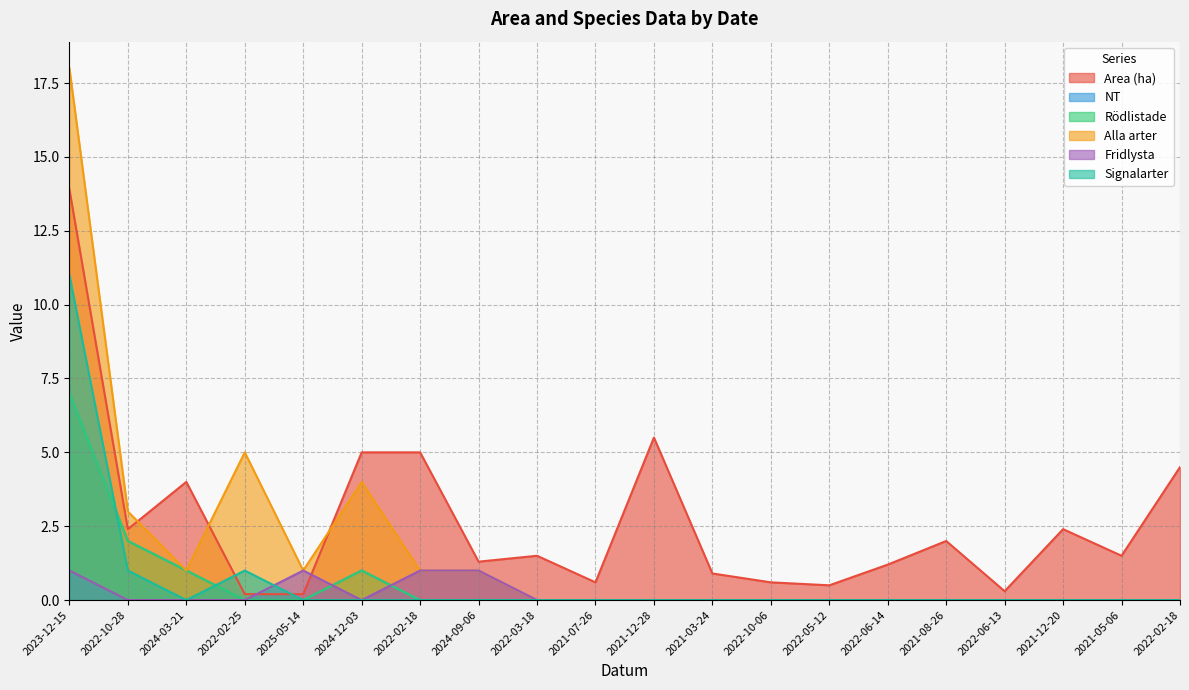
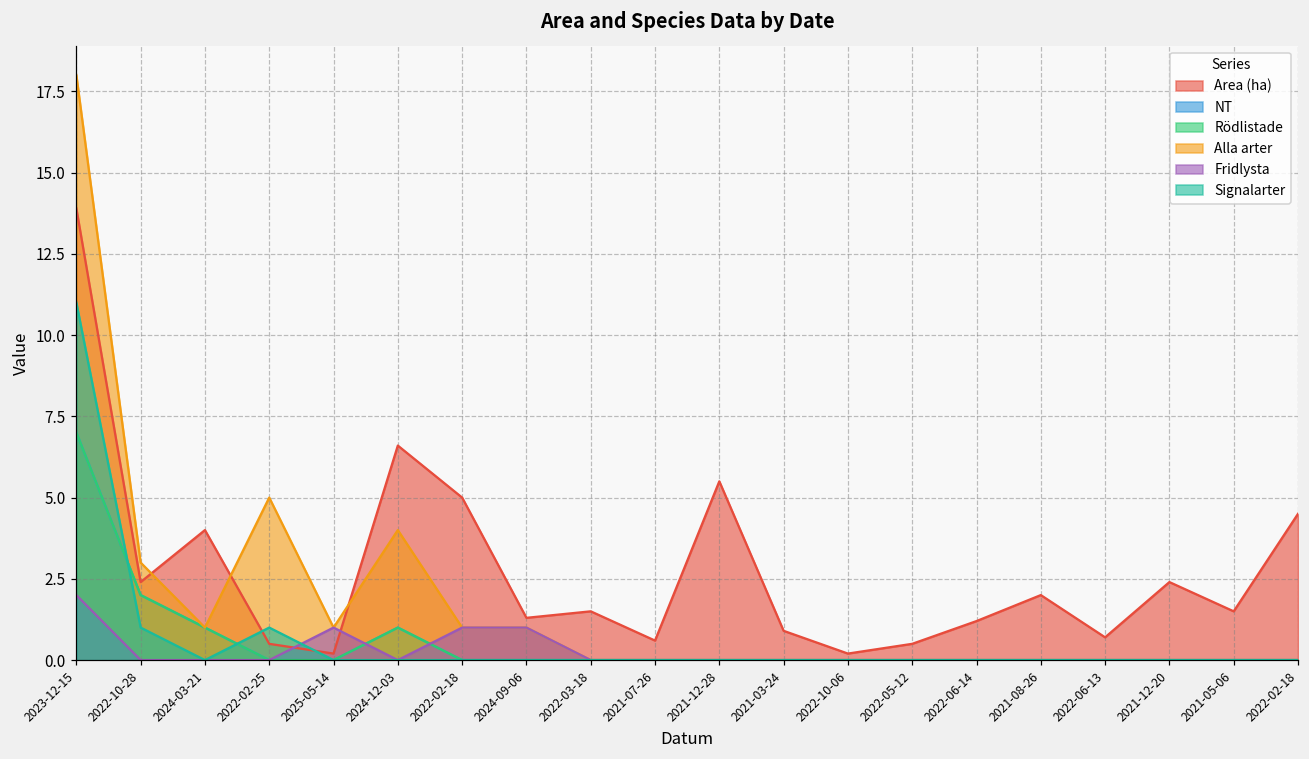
Fridlysta, 2023-12-15: 1 -> 2
Area (ha), 2022-02-25: 0.2 -> 0.5
Area (ha), 2024-12-03: 5.0 -> 6.6
Area (ha), 2022-10-06: 0.6 -> 0.2
Area (ha), 2022-06-13: 0.3 -> 0.7
